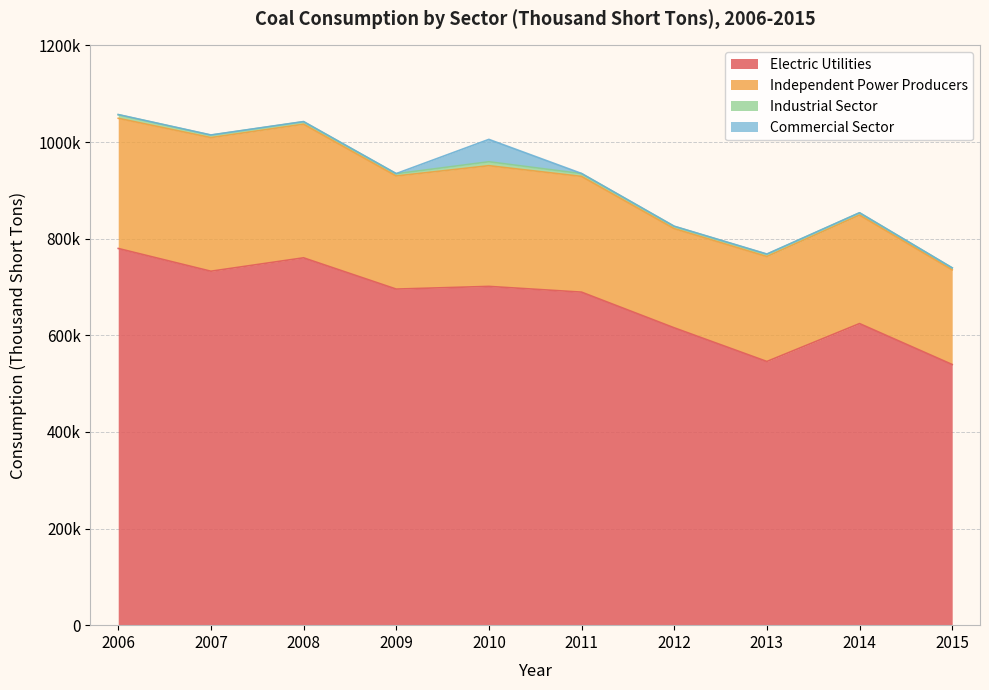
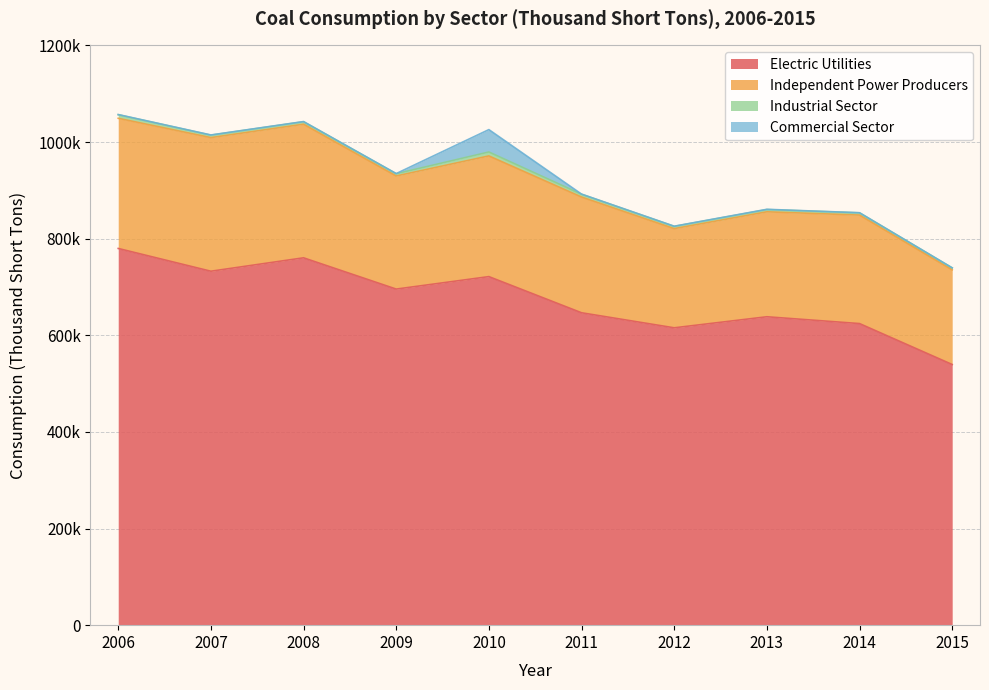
Electric Utilities, 2010: 700000 -> 720000
Electric Utilities, 2011: 690000 -> 650000
Electric Utilities, 2013: 550000 -> 640000
